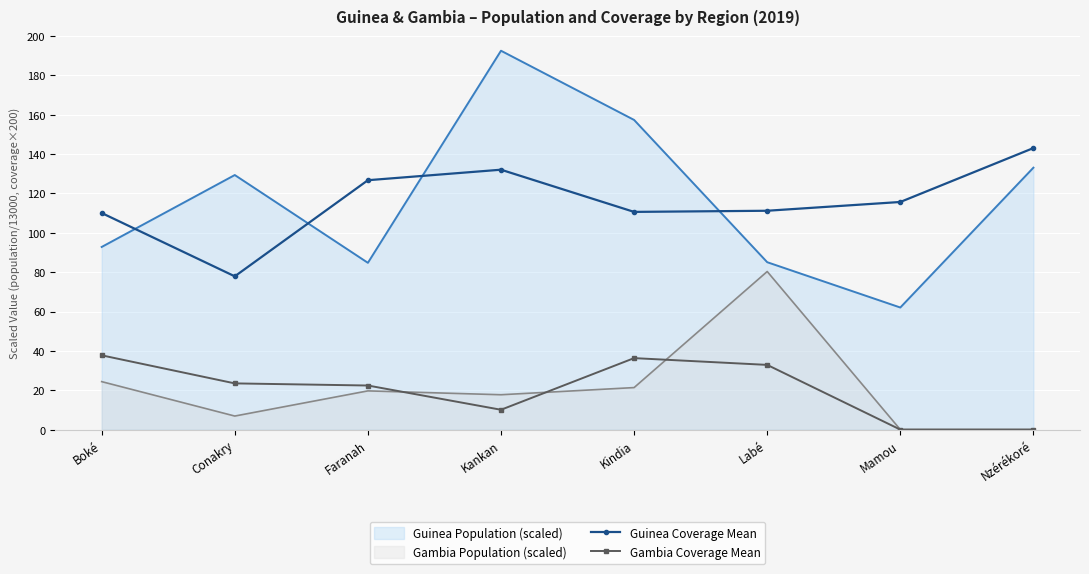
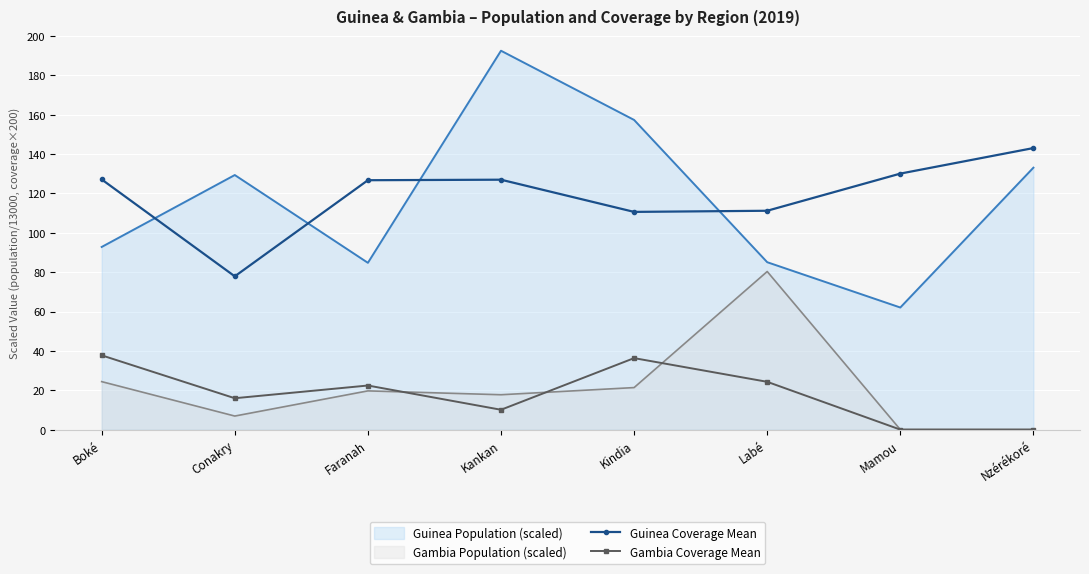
Guinea Coverage Mean, Boké: 110 -> 127
Gambia Coverage Mean, Conakry: 23 -> 16
Guinea Coverage Mean, Kankan: 132 -> 127
Gambia Coverage Mean, Labé: 33 -> 24
Guinea Coverage Mean, Mamou: 116 -> 130
